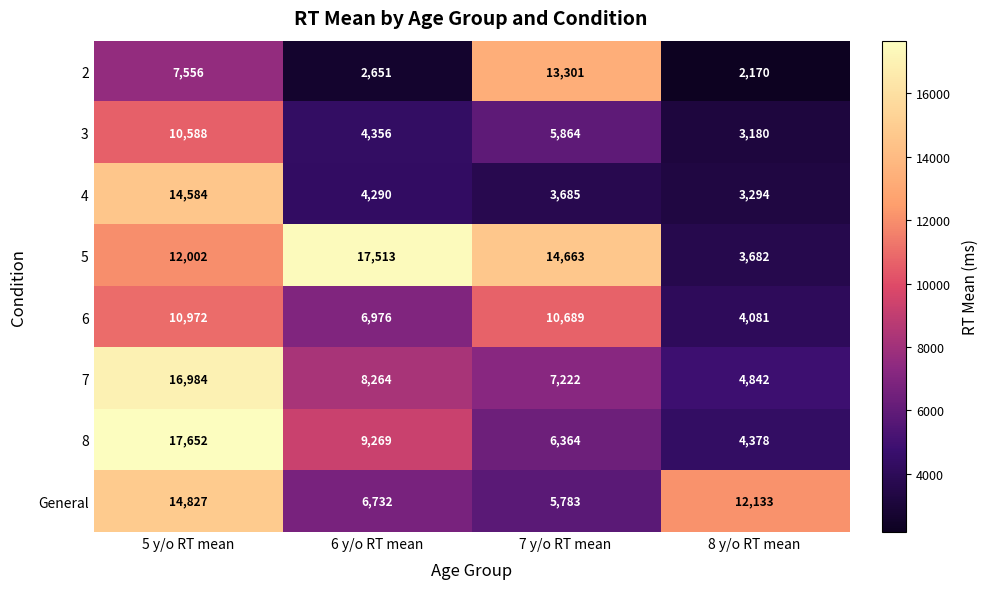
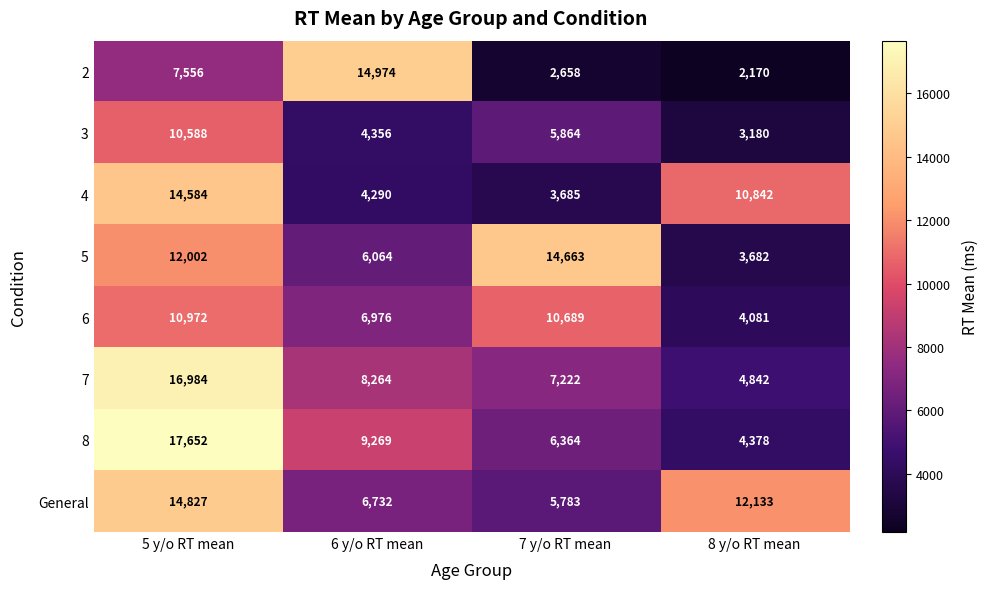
2, 6 y/o RT mean: 2,651 -> 14,974
2, 7 y/o RT mean: 13,301 -> 2,658
4, 8 y/o RT mean: 3,294 -> 10,842
5, 6 y/o RT mean: 17,513 -> 6,064
